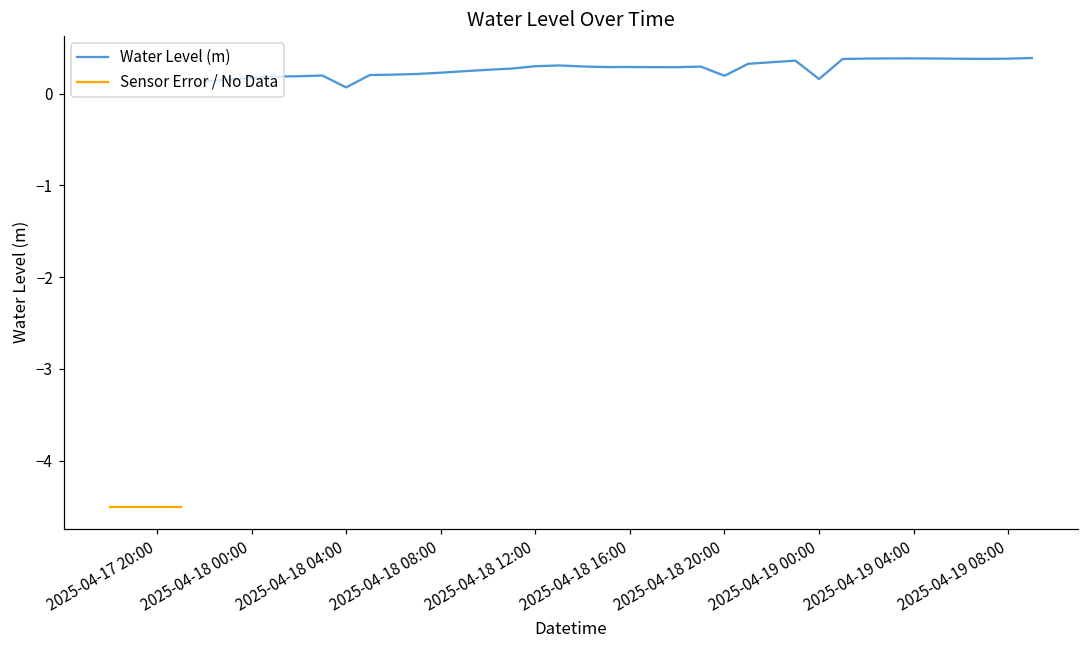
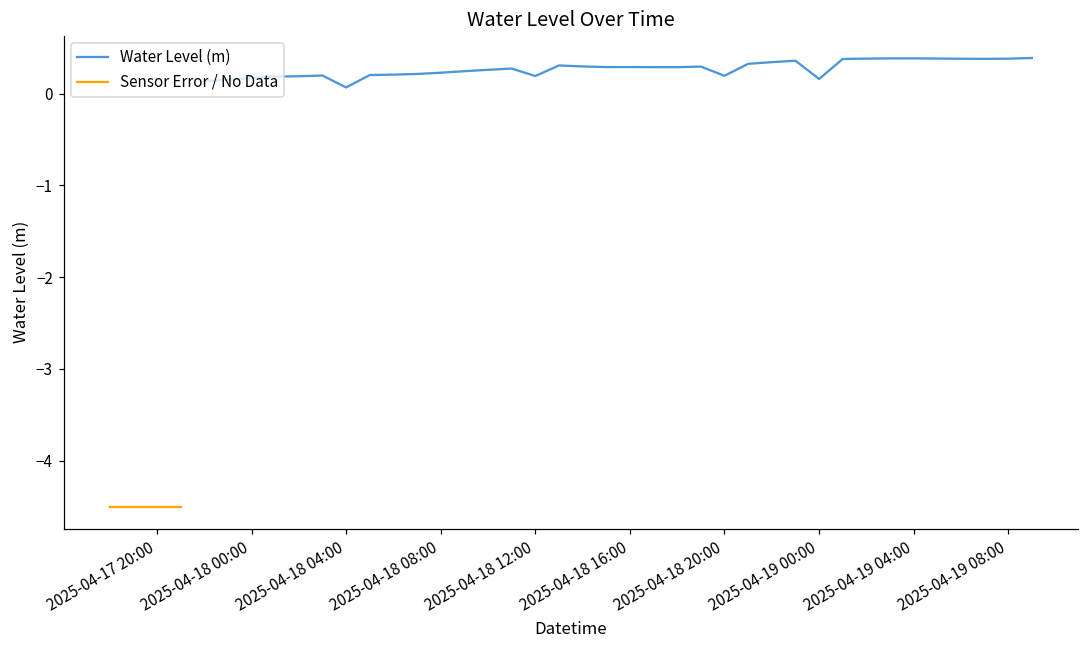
Water Level (m), 2025-04-18 12:00: 0.3 -> 0.2
